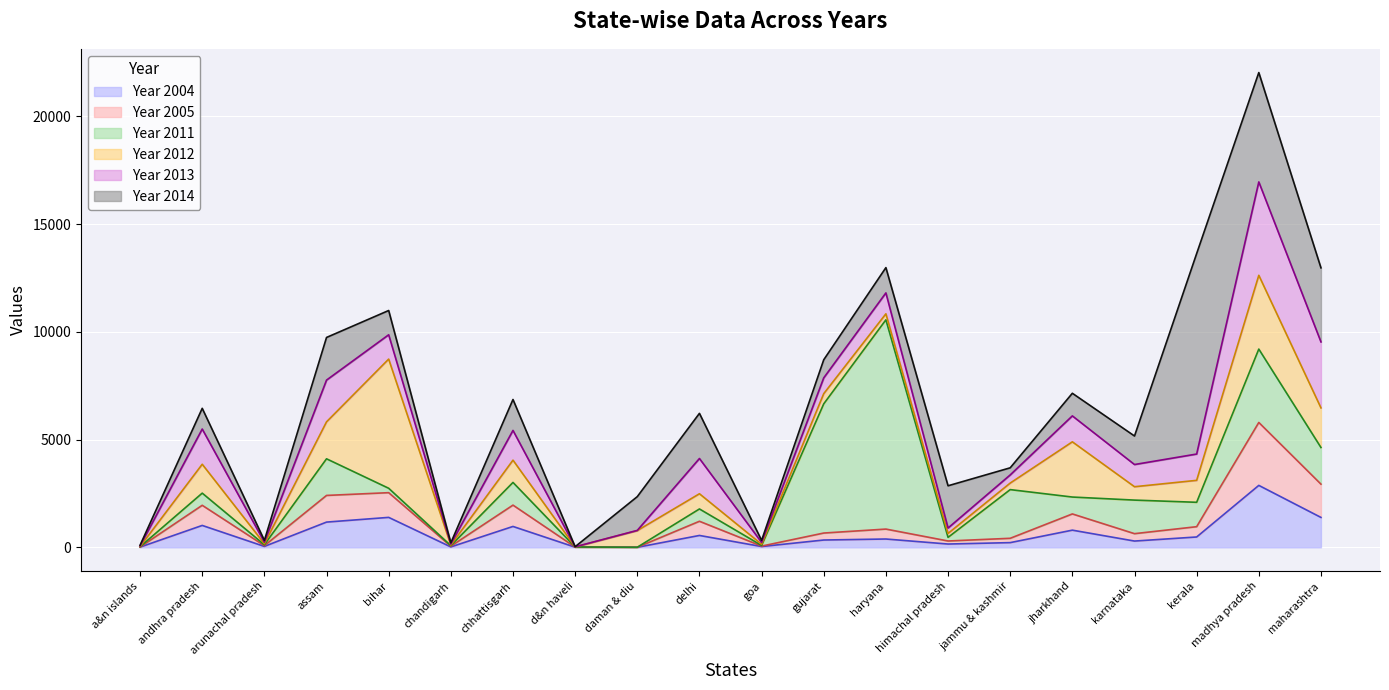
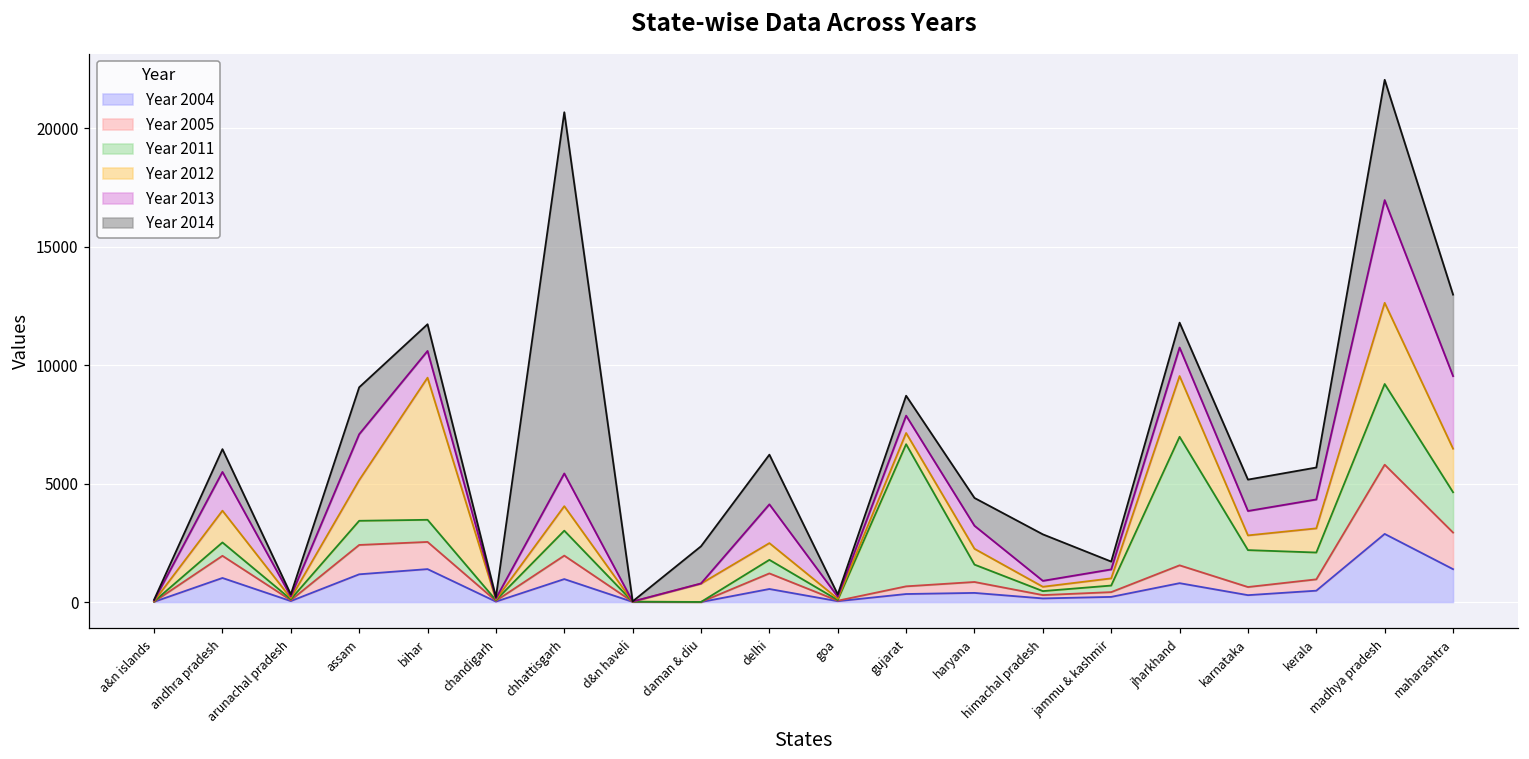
Year 2011, assam: 1700 -> 1000
Year 2011, bihar: 200 -> 900
Year 2014, chhattisgarh: 1400 -> 15200
Year 2011, haryana: 9700 -> 700
Year 2012, haryana: 300 -> 700
Year 2011, jammu & kashmir: 2300 -> 300
Year 2011, jharkhand: 800 -> 5400
Year 2014, kerala: 9300 -> 1300
